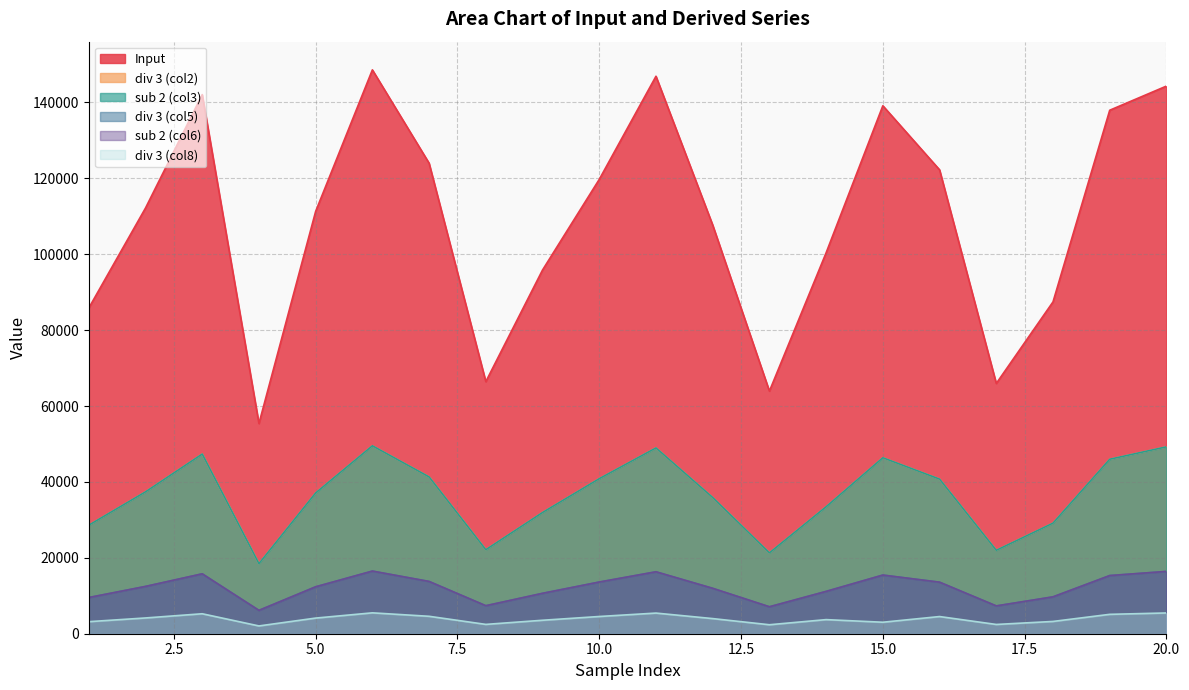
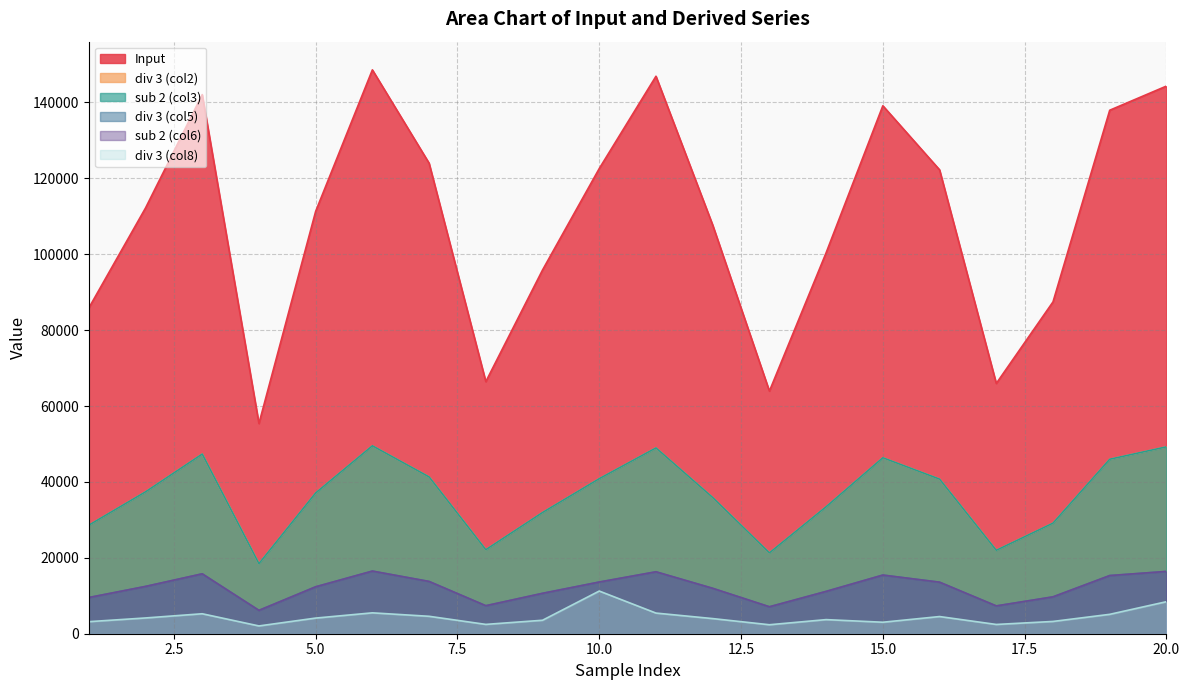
Input, 10.0: 120000 -> 123000
div 3 (col8), 10.0: 5000 -> 11000
div 3 (col8), 20.0: 5000 -> 8000
